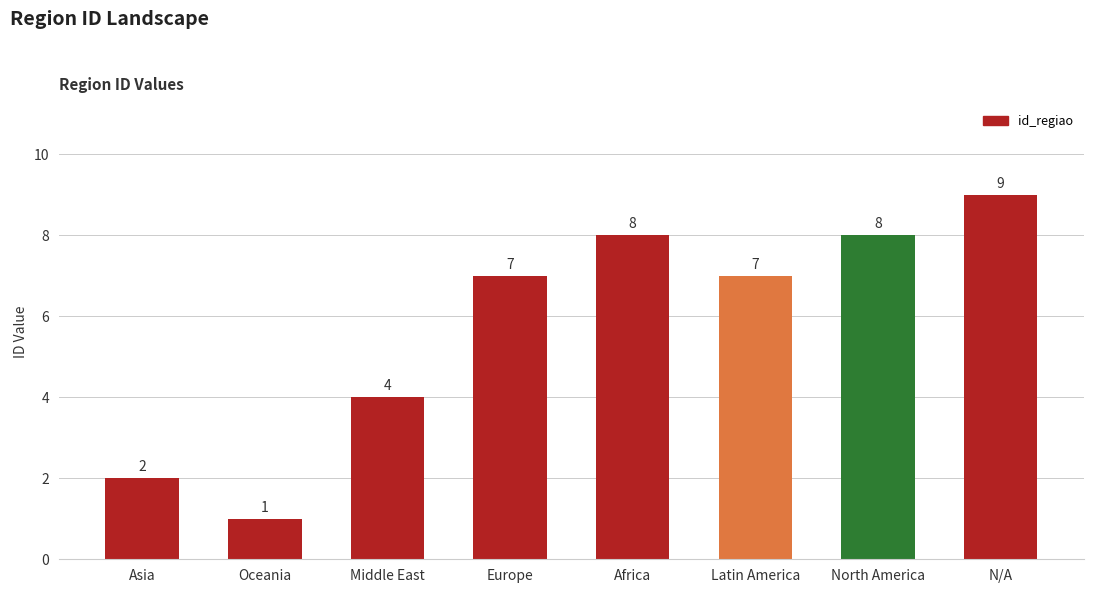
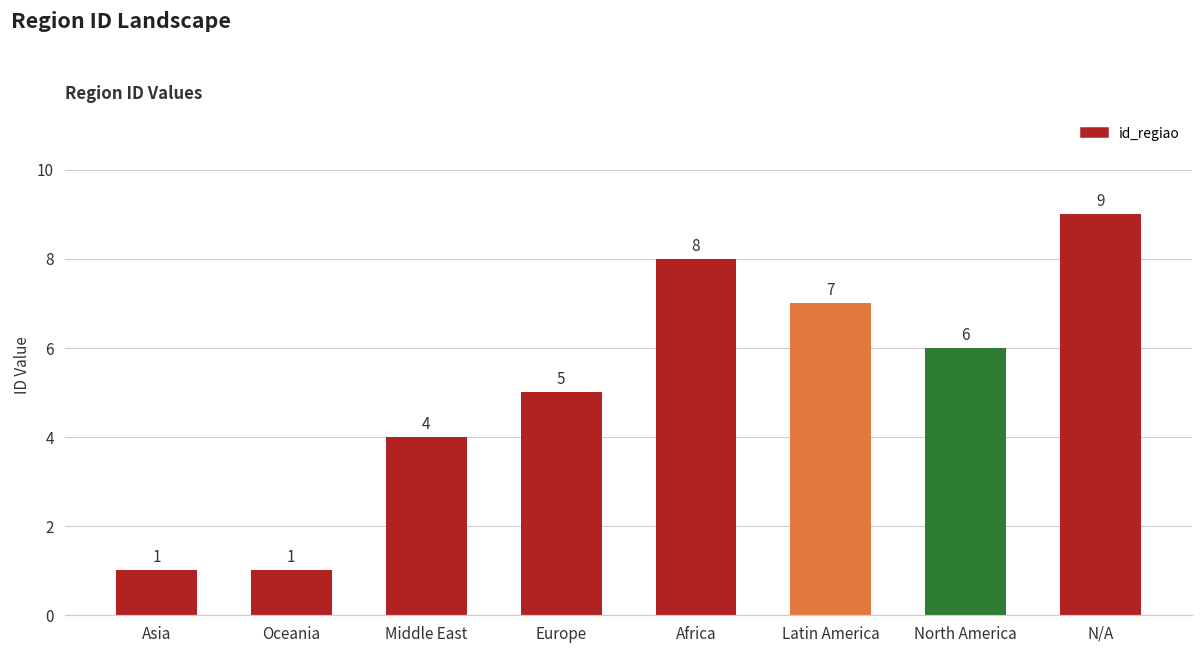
Asia: 2 -> 1
Europe: 7 -> 5
North America: 8 -> 6
